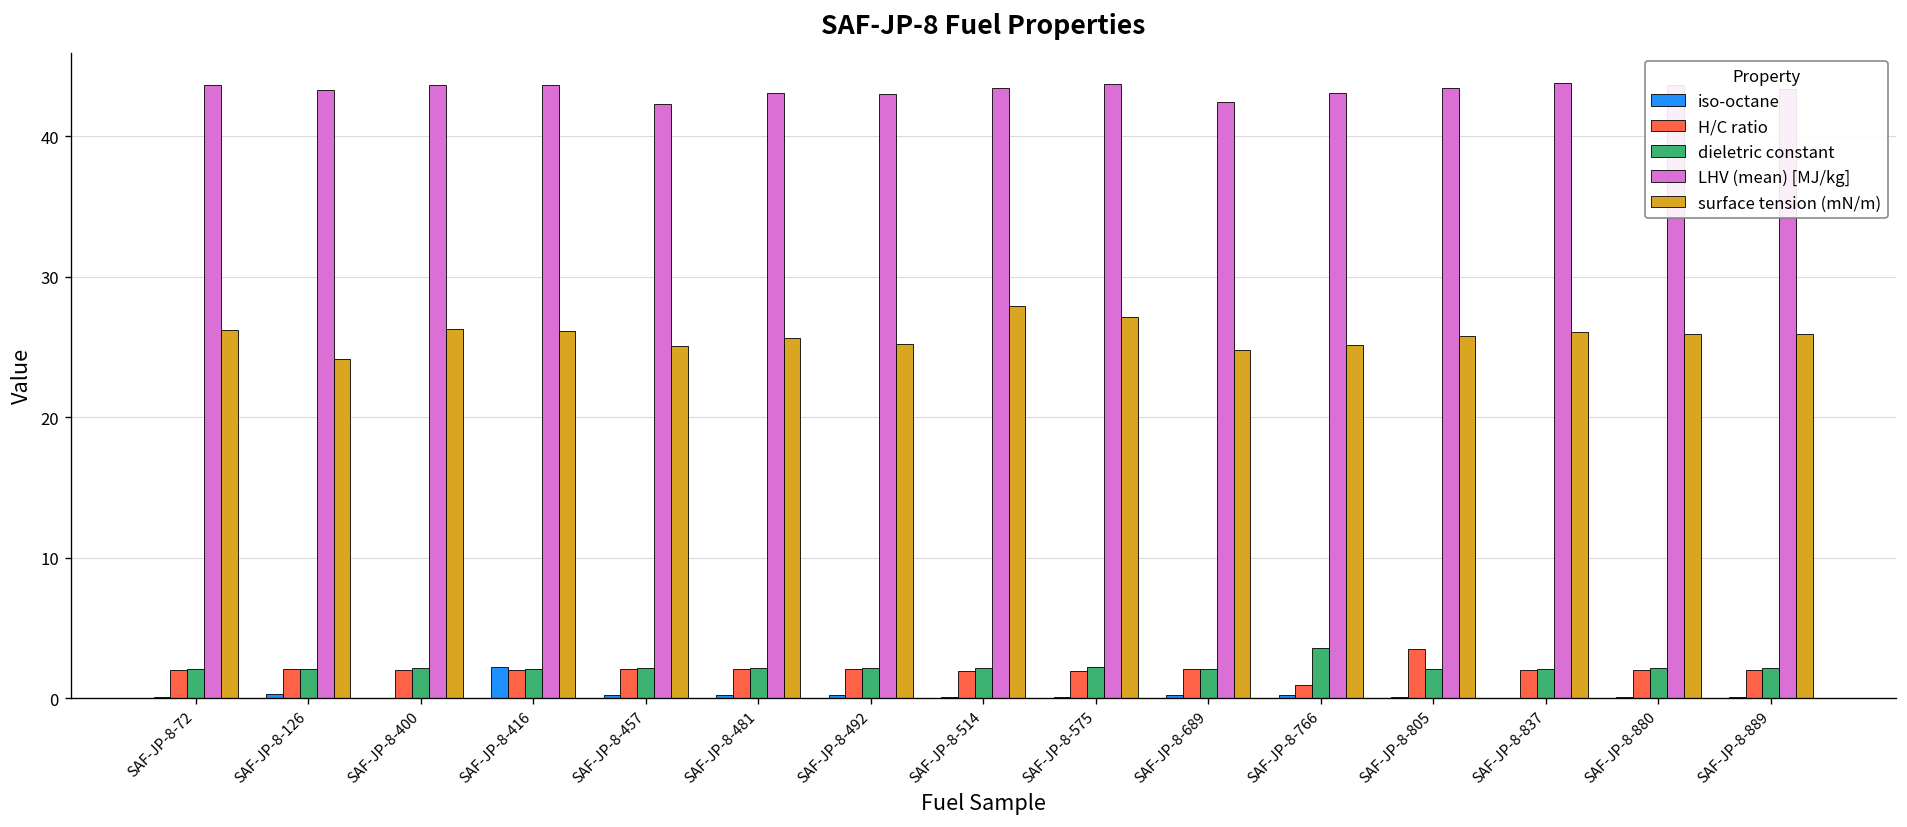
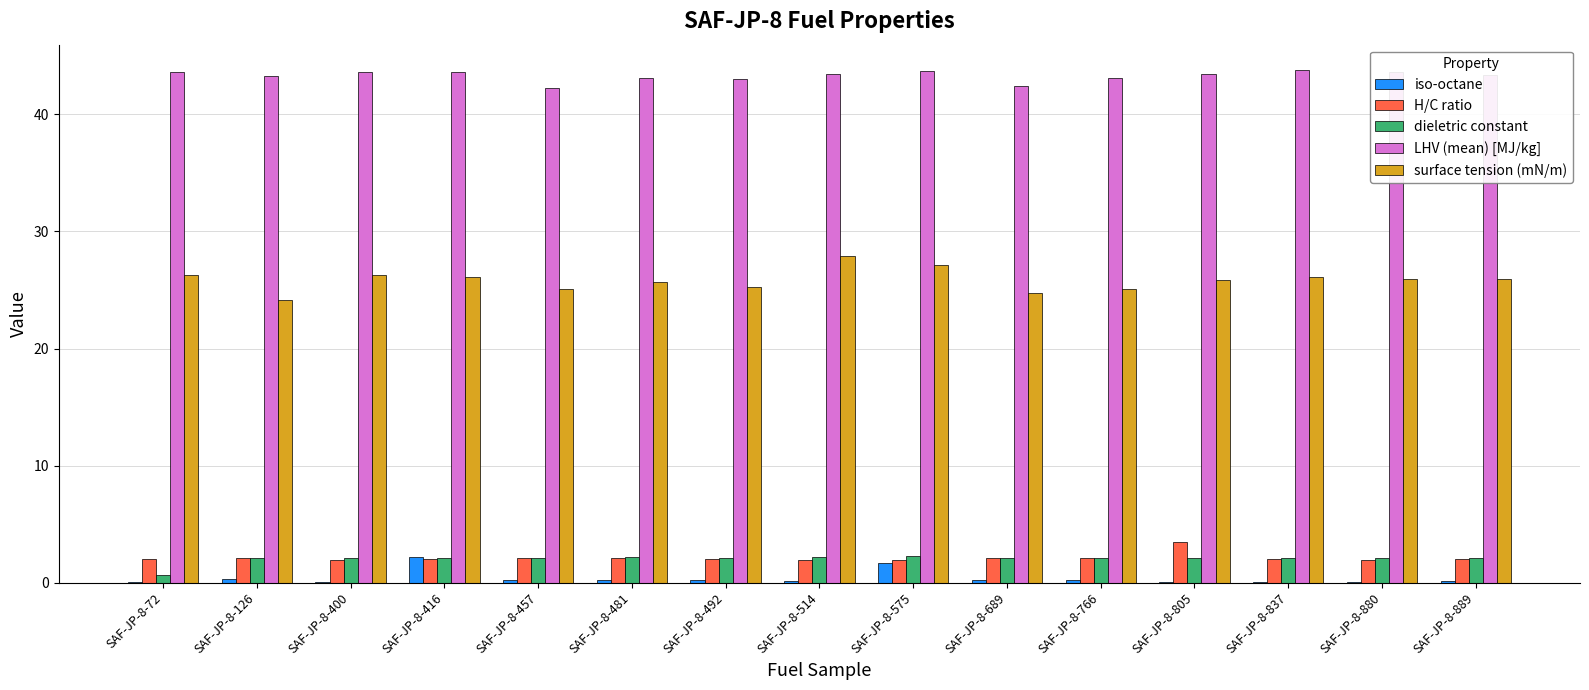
dieletric constant, SAF-JP-8-72: 2.1 -> 0.6
iso-octane, SAF-JP-8-575: 0.1 -> 1.7
H/C ratio, SAF-JP-8-766: 1.0 -> 2.1
dieletric constant, SAF-JP-8-766: 3.6 -> 2.1
